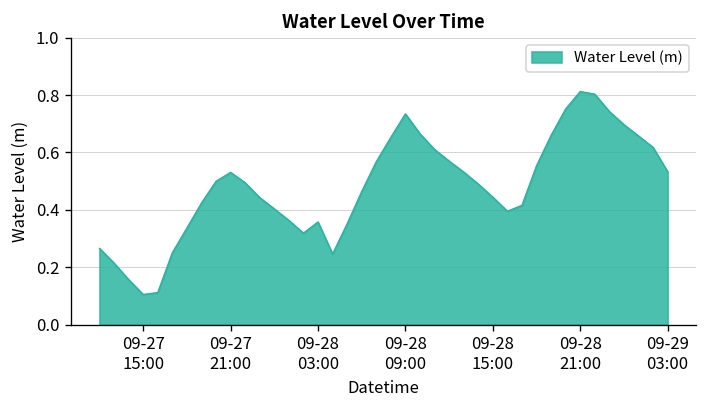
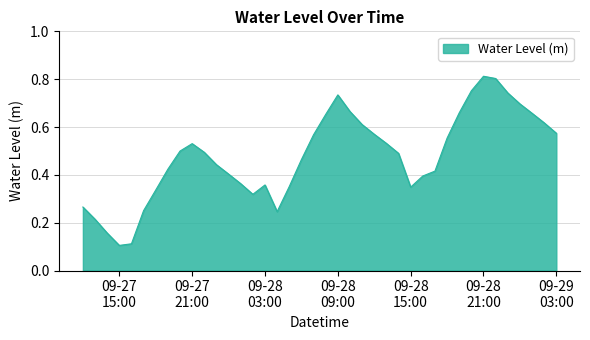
09-28 15:00: 0.44 -> 0.35
09-29 03:00: 0.53 -> 0.57
